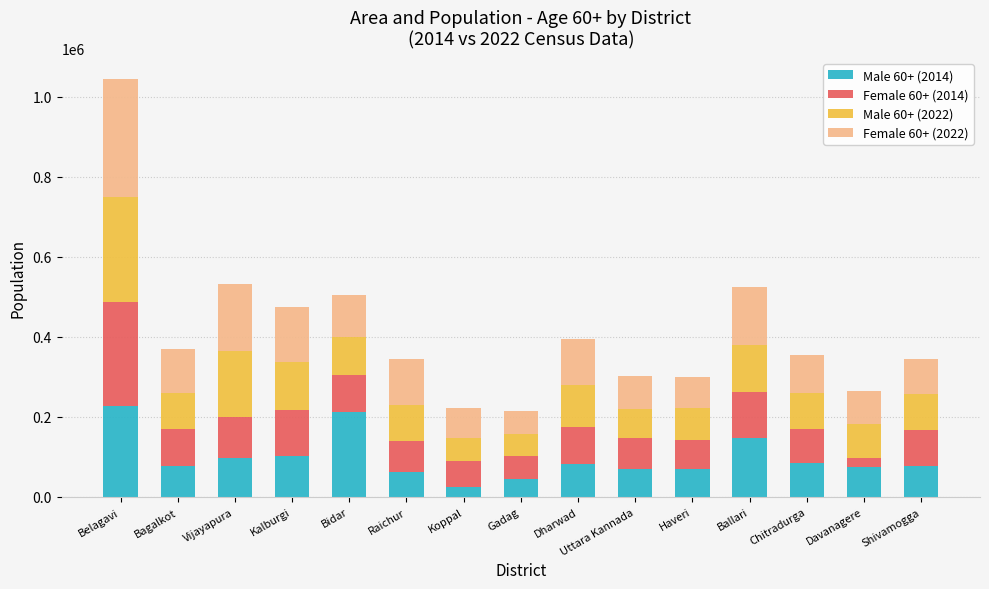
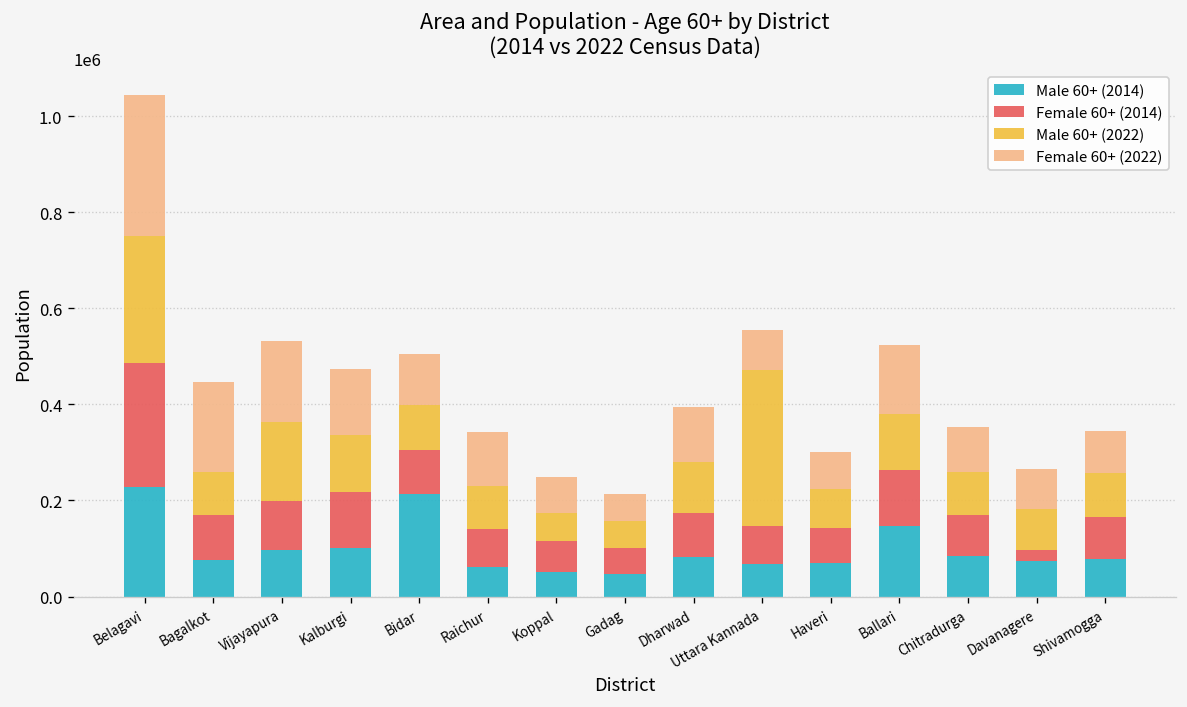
Female 60+ (2022), Bagalkot: 110000 -> 190000
Male 60+ (2014), Koppal: 20000 -> 50000
Male 60+ (2022), Uttara Kannada: 70000 -> 330000
